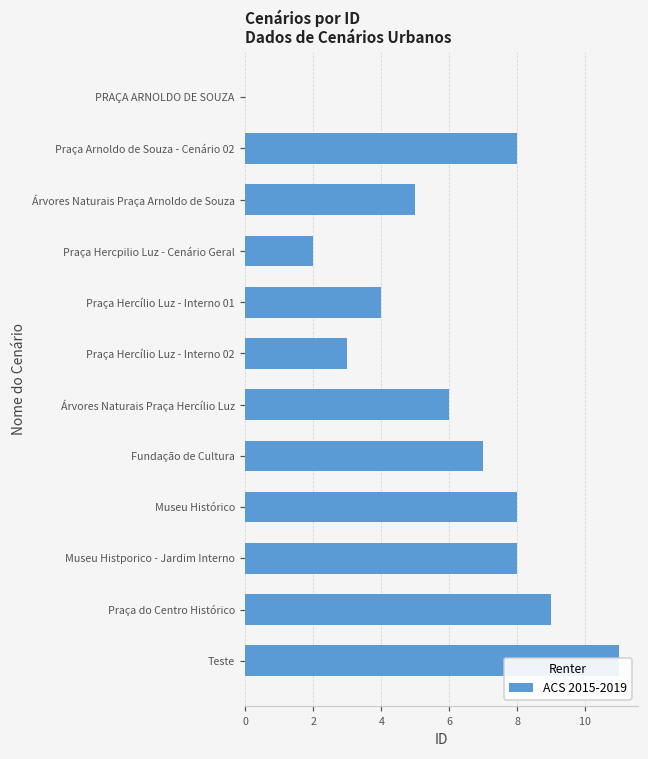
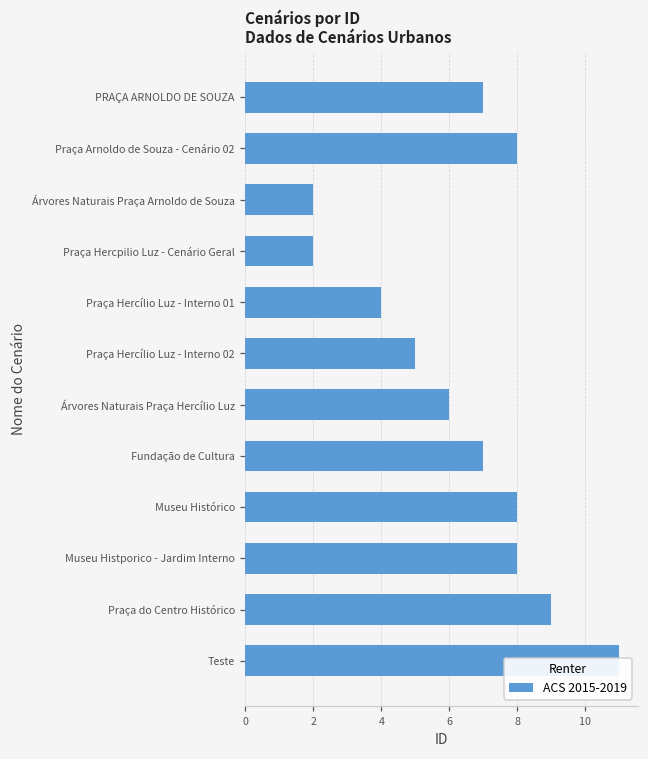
PRAÇA ARNOLDO DE SOUZA: 0 -> 7
Árvores Naturais Praça Arnoldo de Souza: 5 -> 2
Praça Hercílio Luz - Interno 02: 3 -> 5
